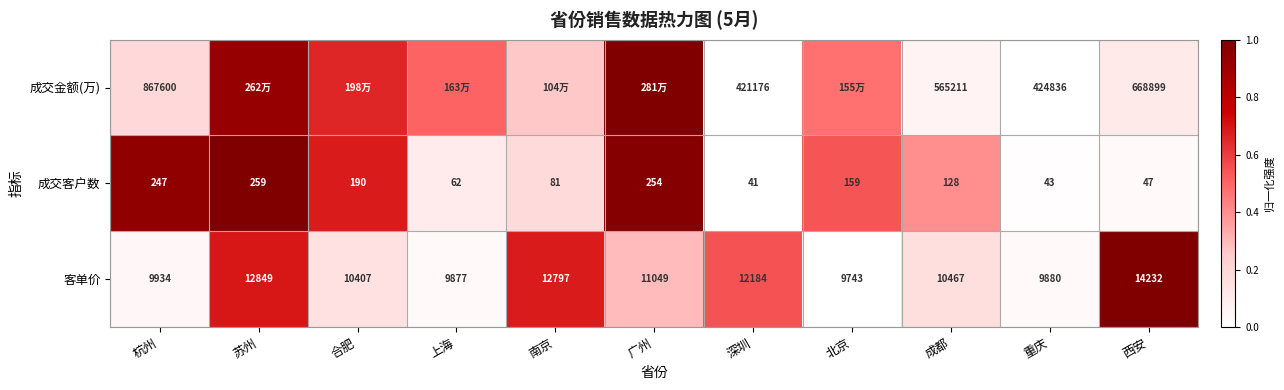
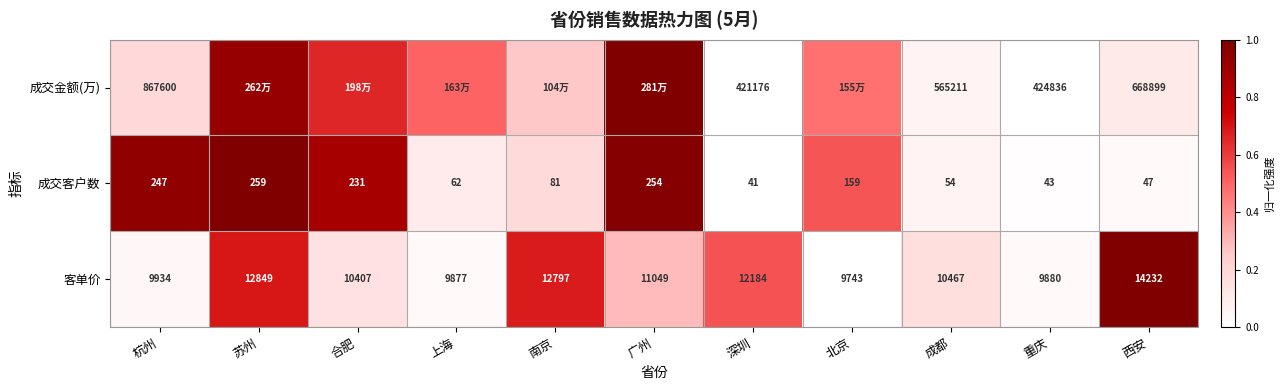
成交客户数, 合肥: 190 -> 231
成交客户数, 成都: 128 -> 54
